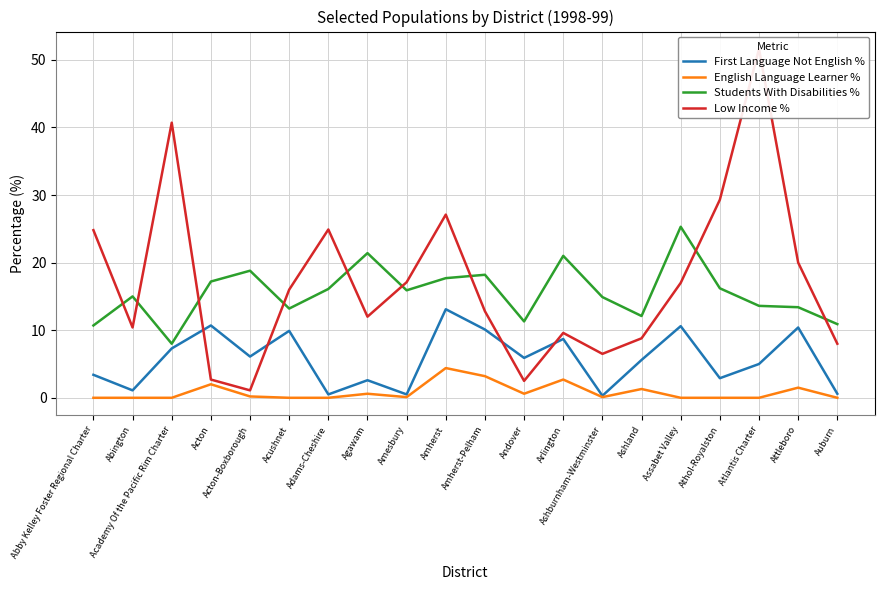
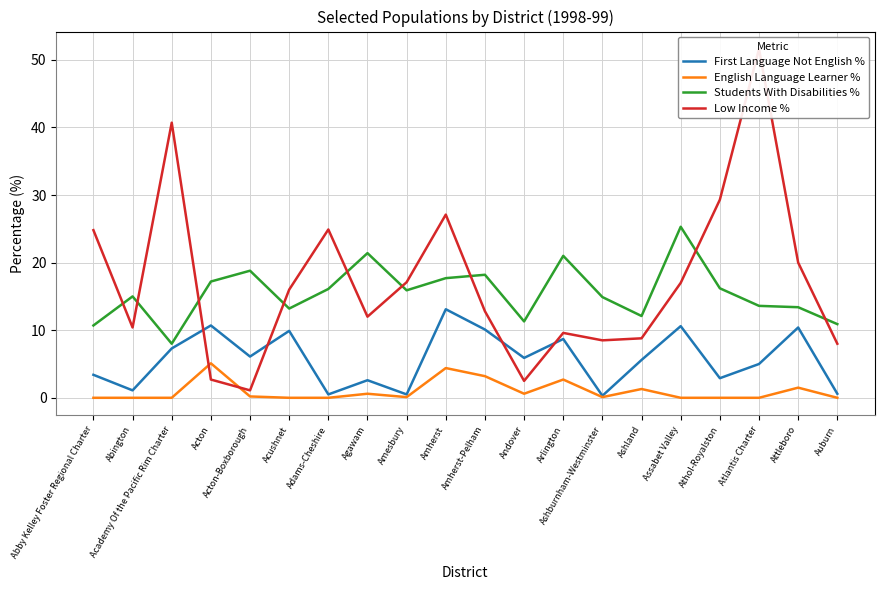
English Language Learner %, Acton: 2 -> 5
Low Income %, Ashburnham-Westminster: 7 -> 9
